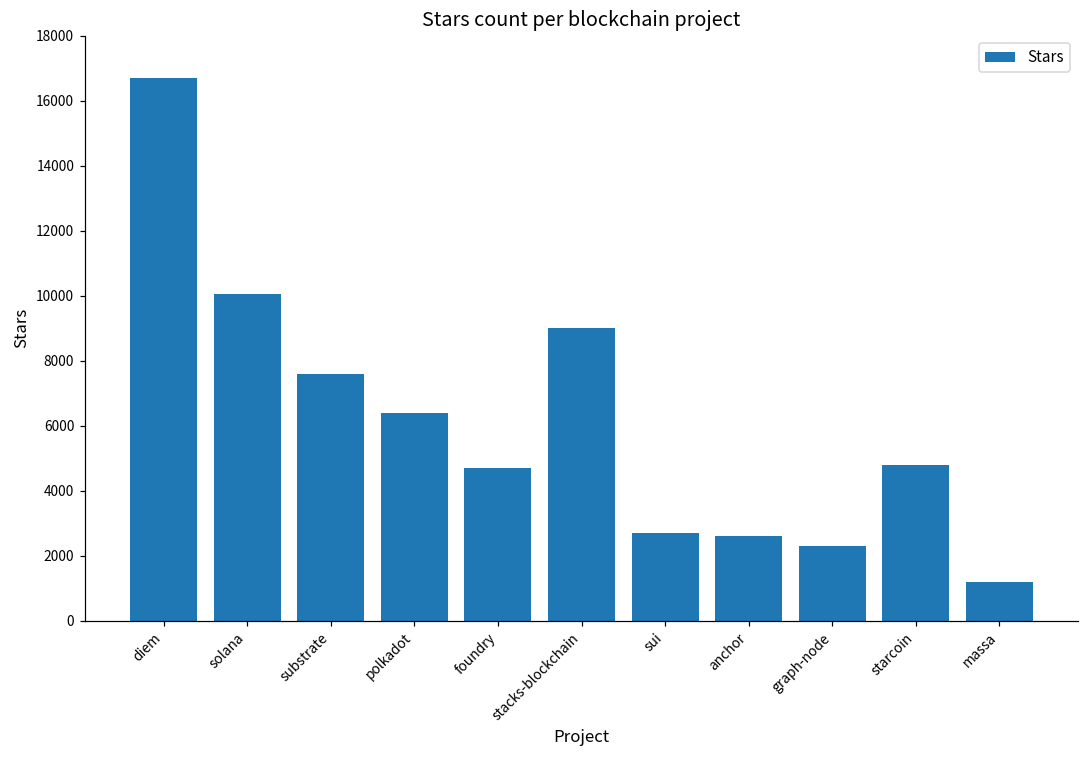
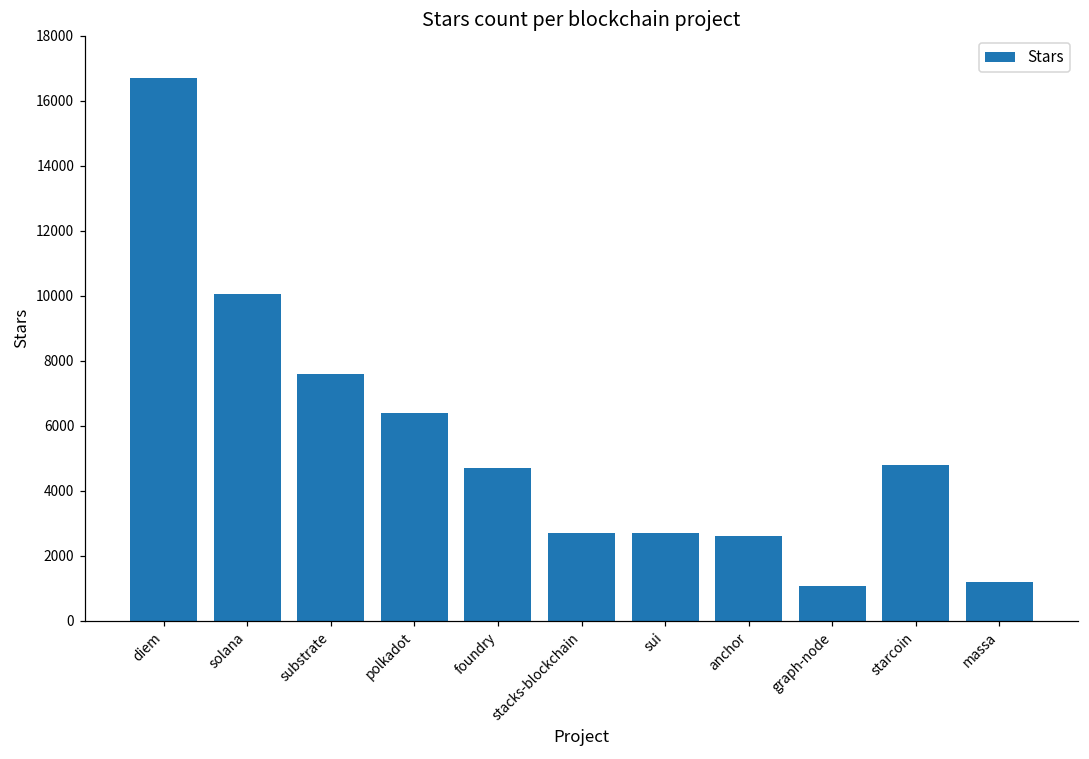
stacks-blockchain: 9000 -> 2700
graph-node: 2300 -> 1100
